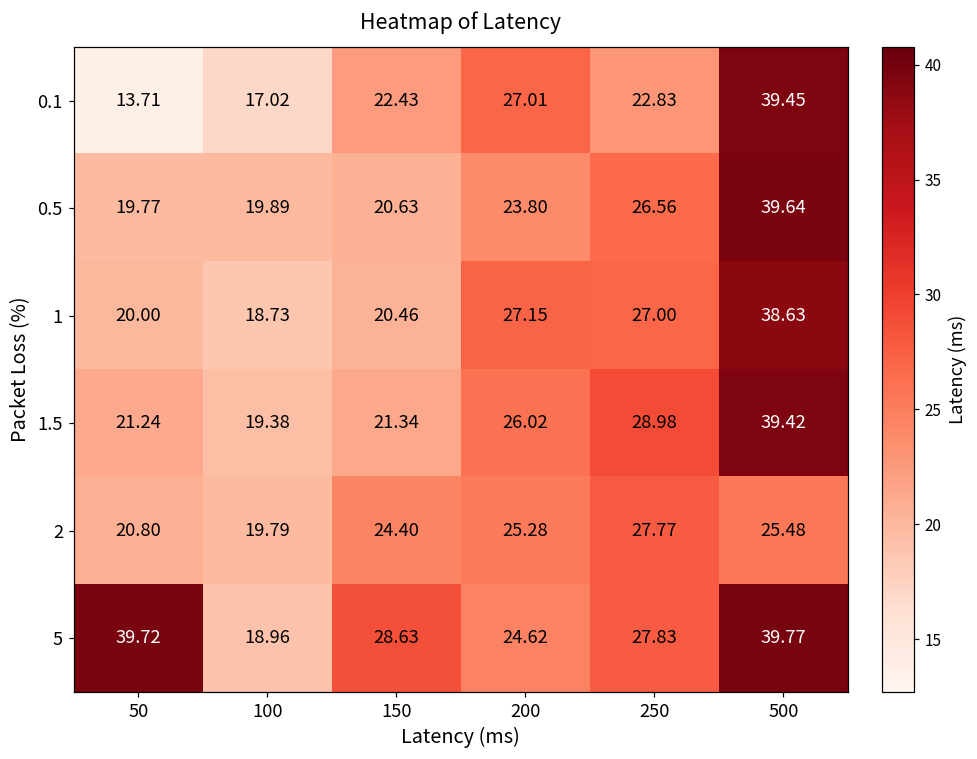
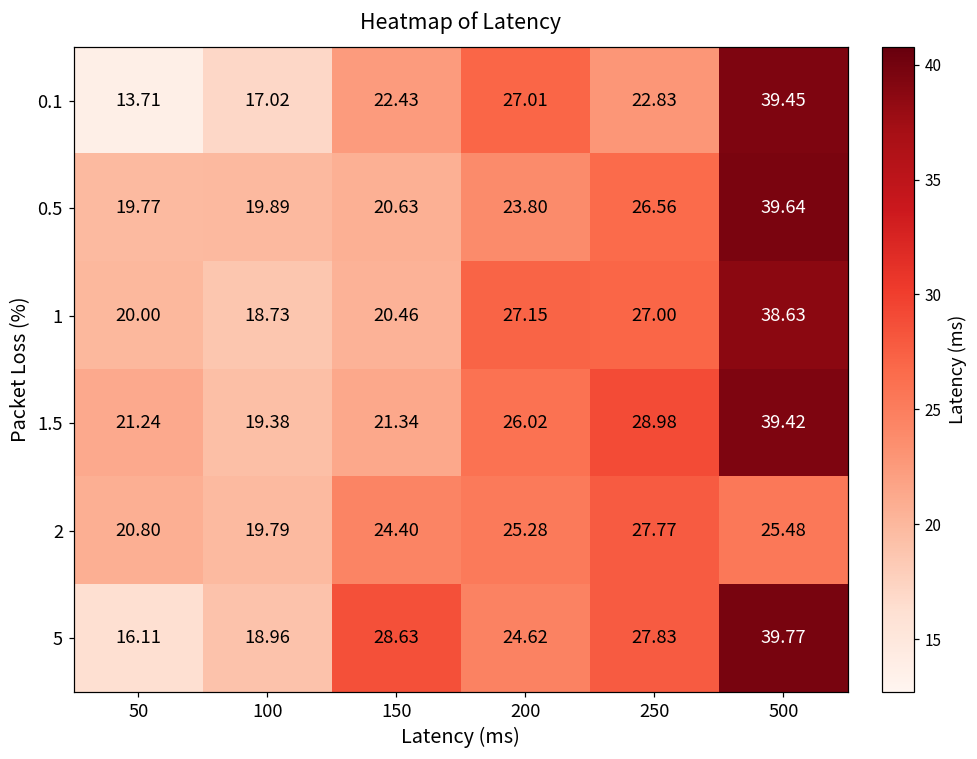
5, 50: 39.72 -> 16.11
